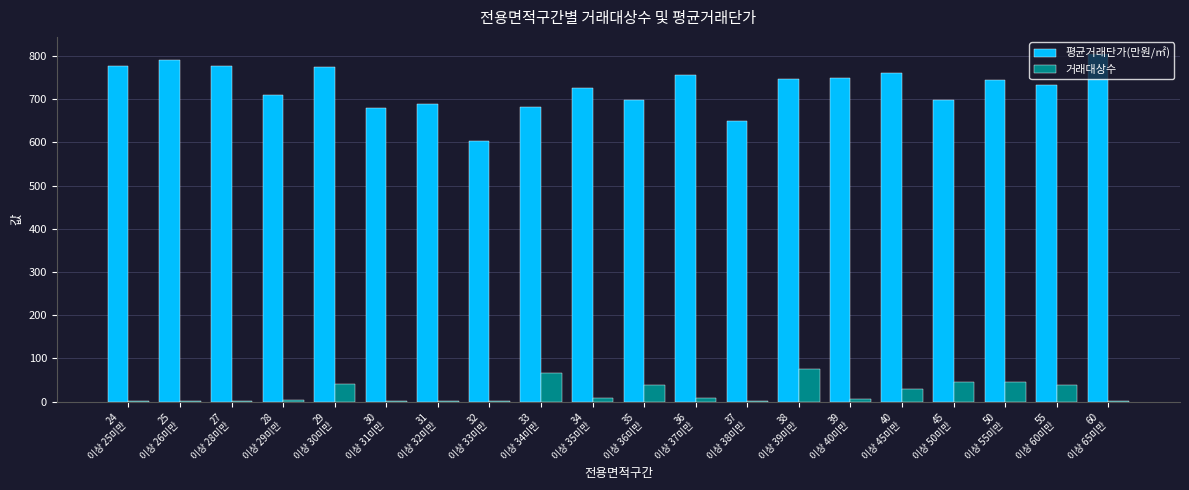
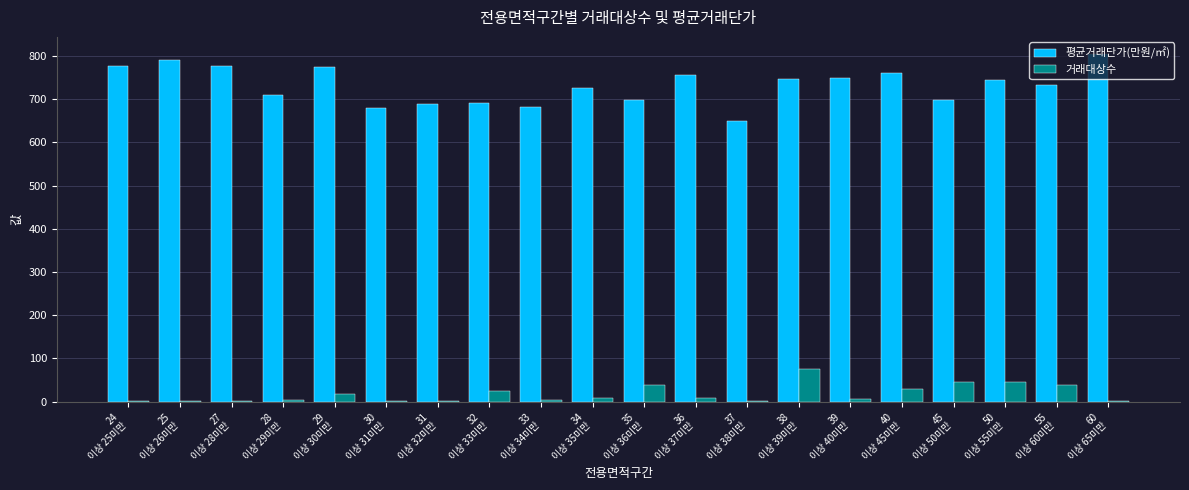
거래대상수, 29 이상 30미만: 40 -> 20
평균거래단가(만원/㎡), 32 이상 33미만: 600 -> 690
거래대상수, 32 이상 33미만: 0 -> 20
거래대상수, 33 이상 34미만: 70 -> 0
